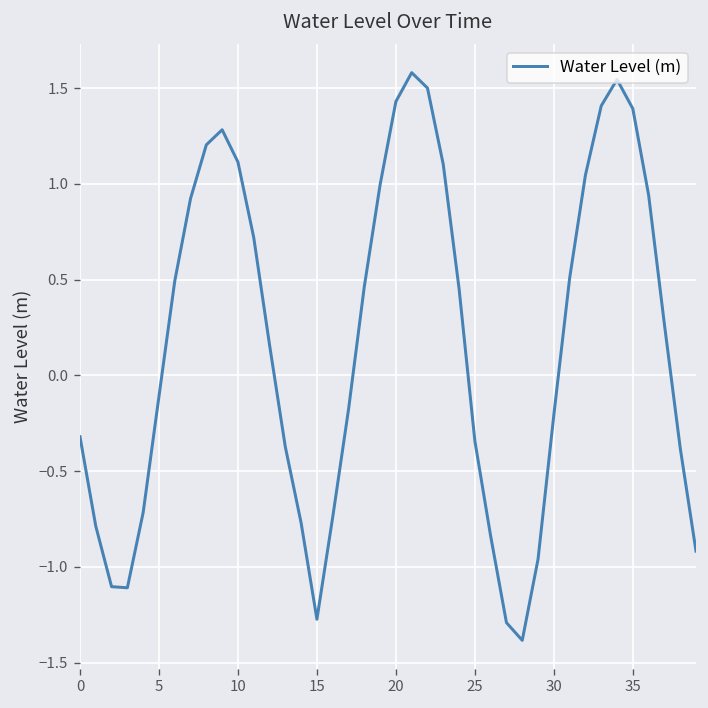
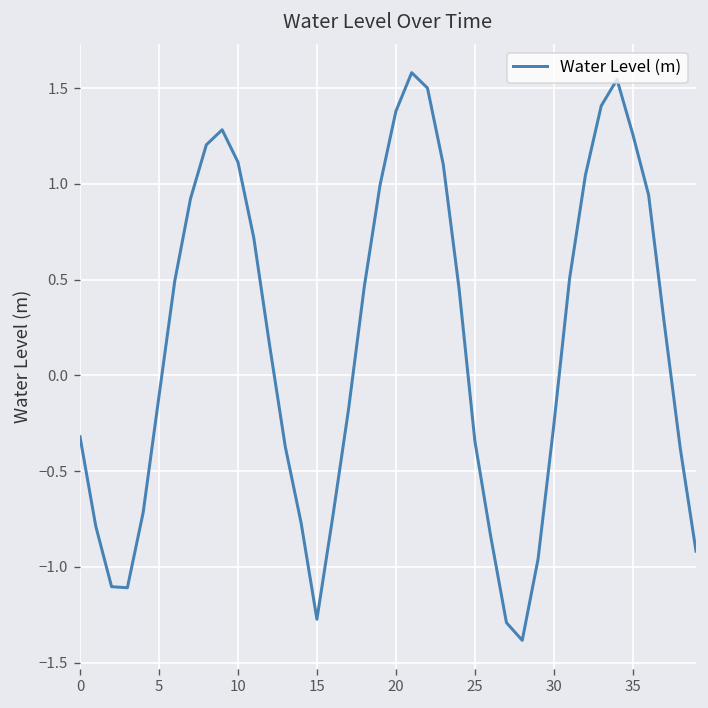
20: 1.43 -> 1.38
30: -0.21 -> -0.26
35: 1.39 -> 1.26
